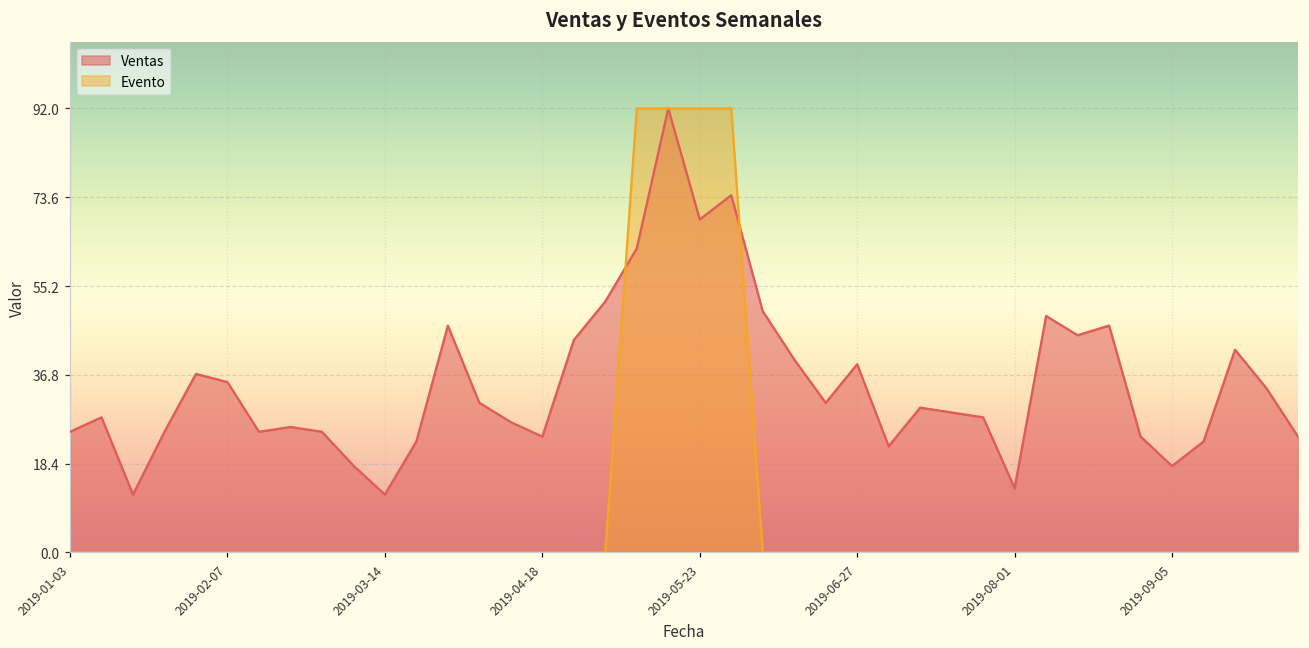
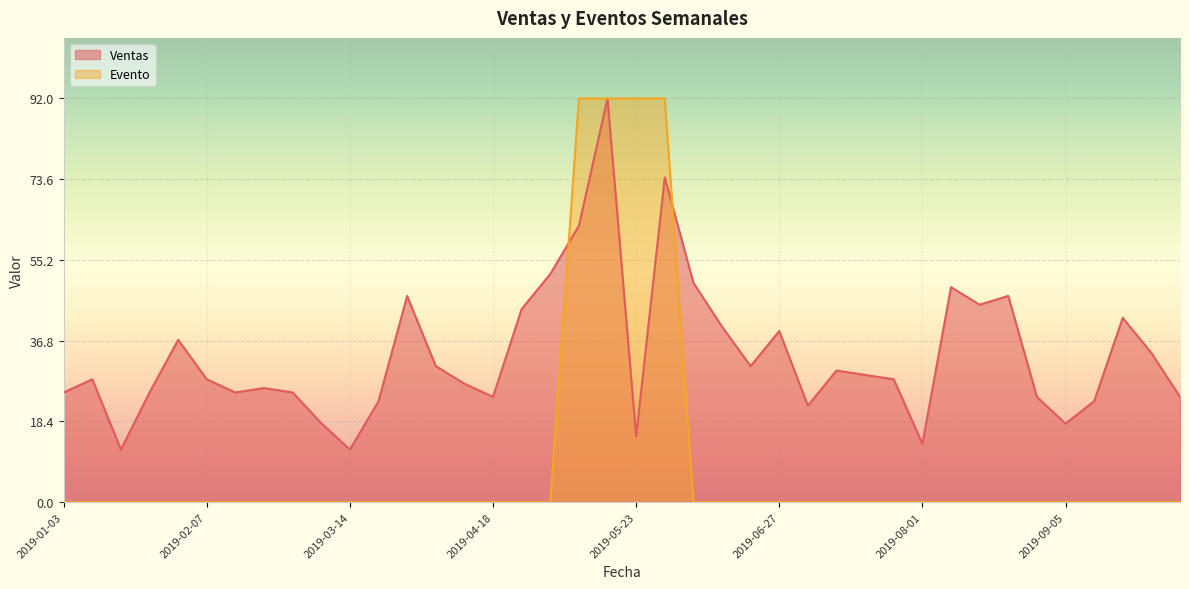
Ventas, 2019-02-07: 35 -> 28
Ventas, 2019-05-23: 69 -> 15
